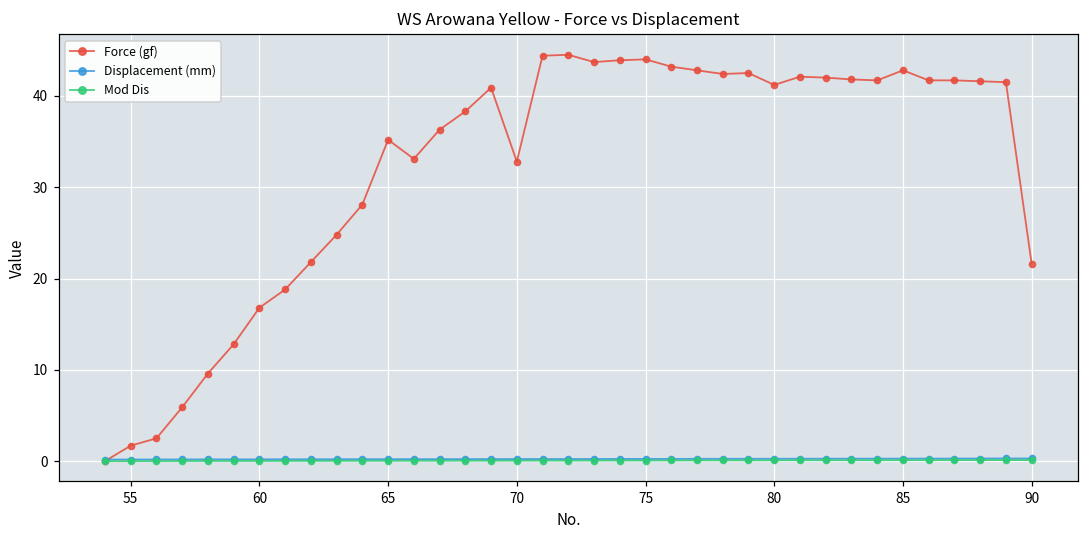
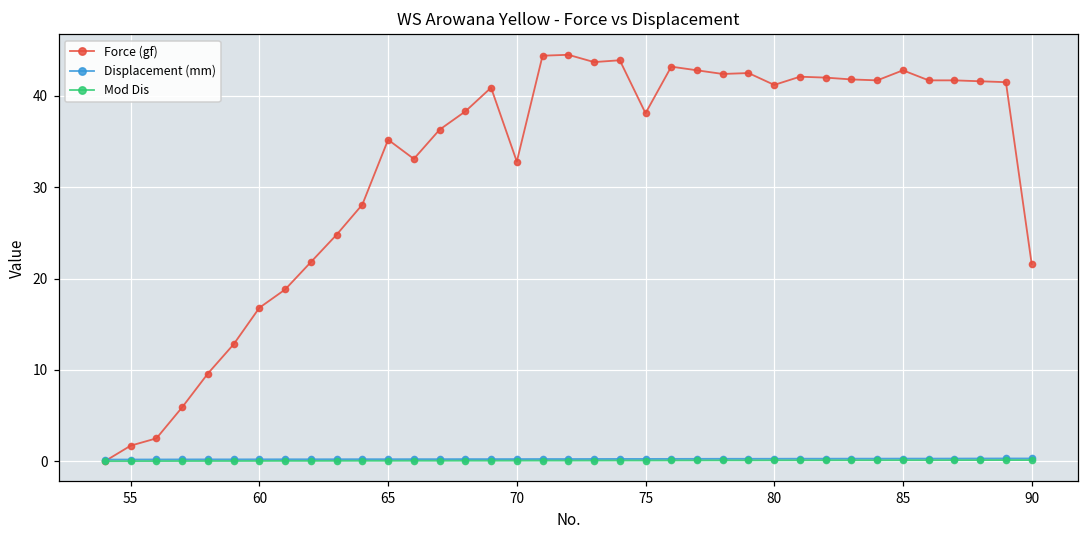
Force (gf), 75: 44 -> 38
